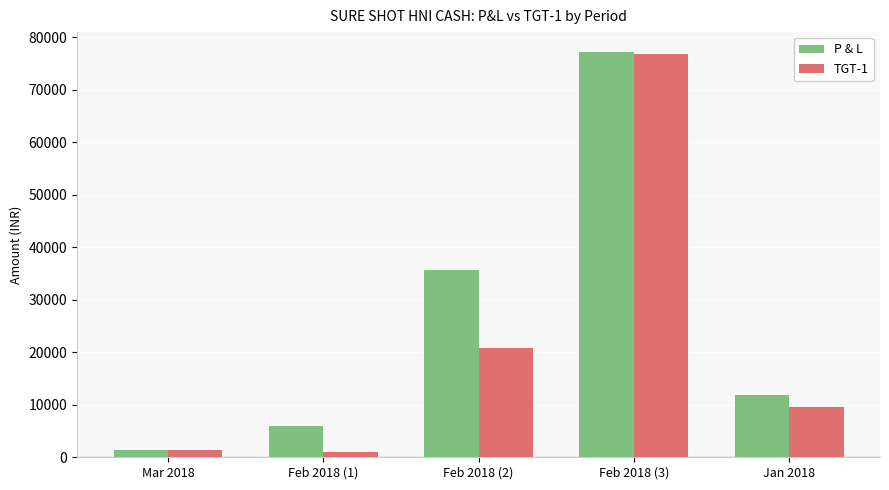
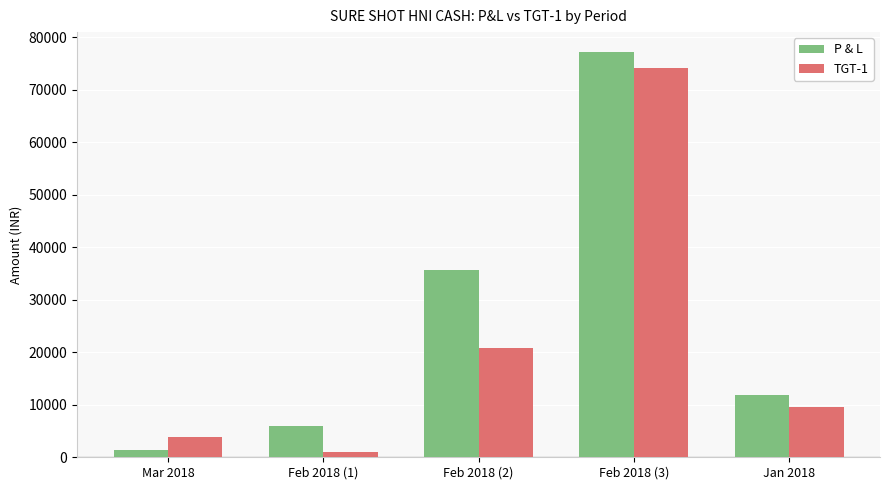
TGT-1, Mar 2018: 1000 -> 4000
TGT-1, Feb 2018 (3): 77000 -> 74000
